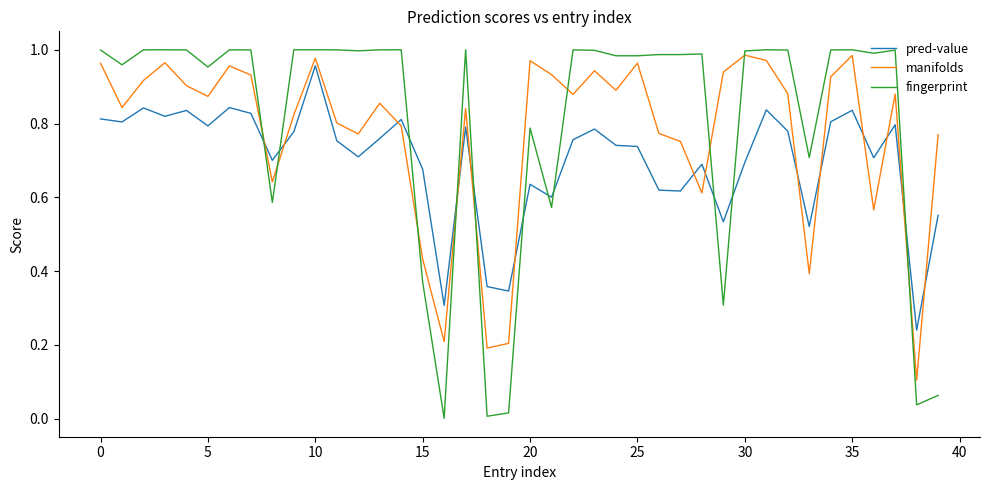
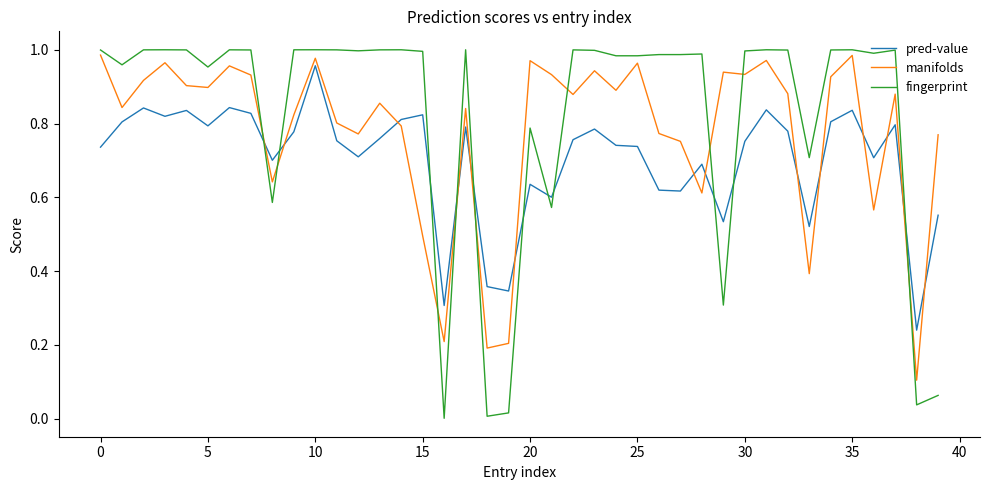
pred-value, 0: 0.81 -> 0.74
manifolds, 0: 0.96 -> 0.99
manifolds, 5: 0.87 -> 0.90
pred-value, 15: 0.68 -> 0.82
manifolds, 15: 0.43 -> 0.50
fingerprint, 15: 0.37 -> 1.00
pred-value, 30: 0.69 -> 0.75
manifolds, 30: 0.99 -> 0.93
